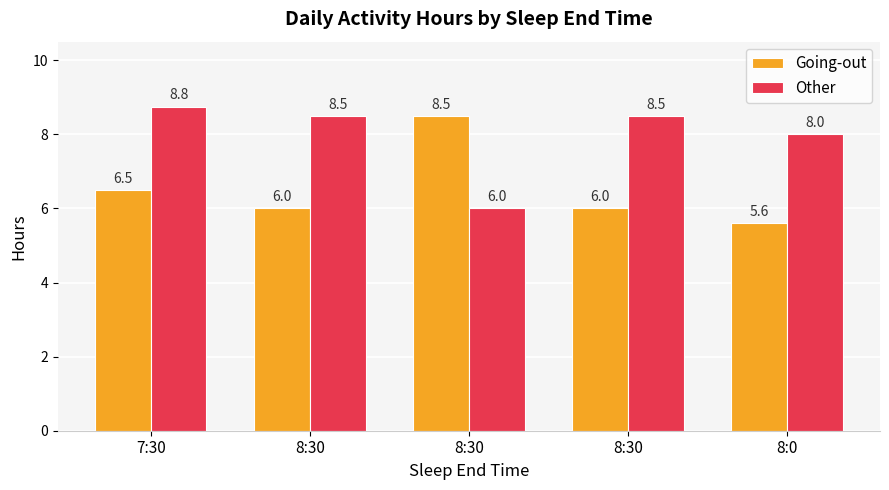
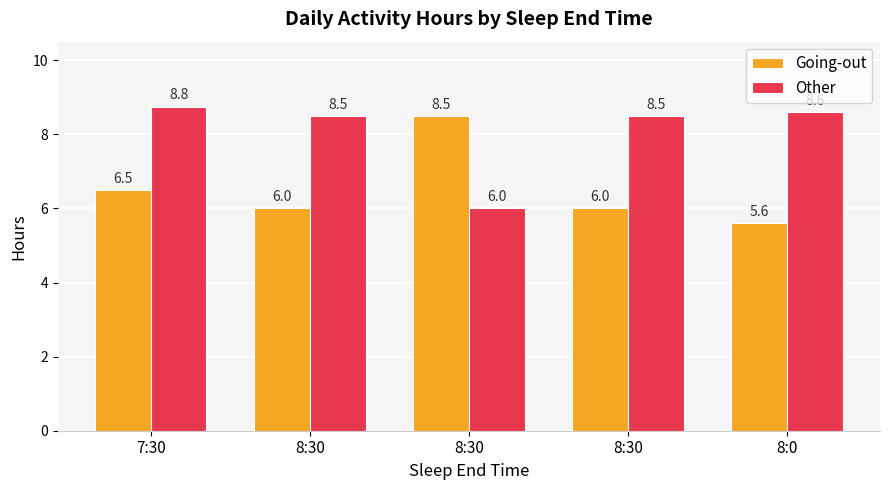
Other, 8:0: 8.0 -> 8.6
